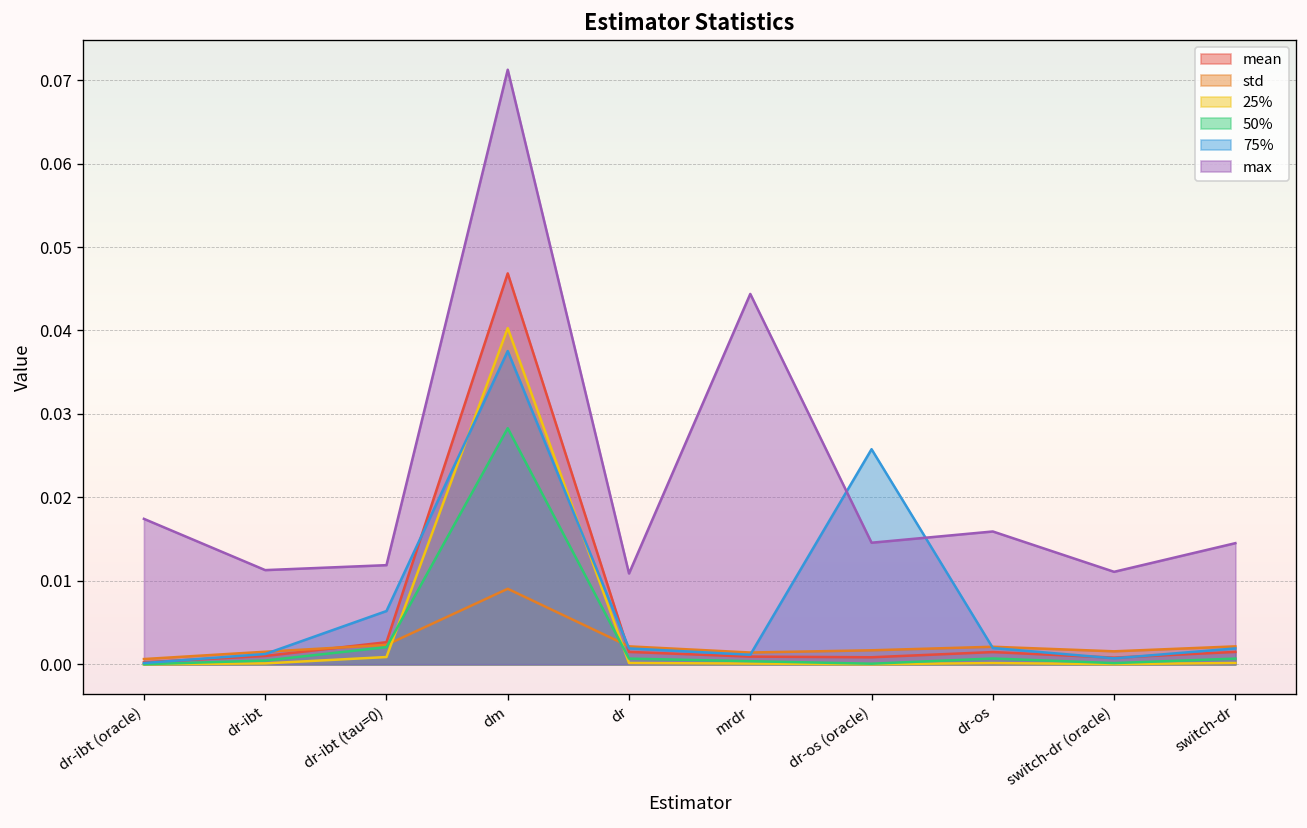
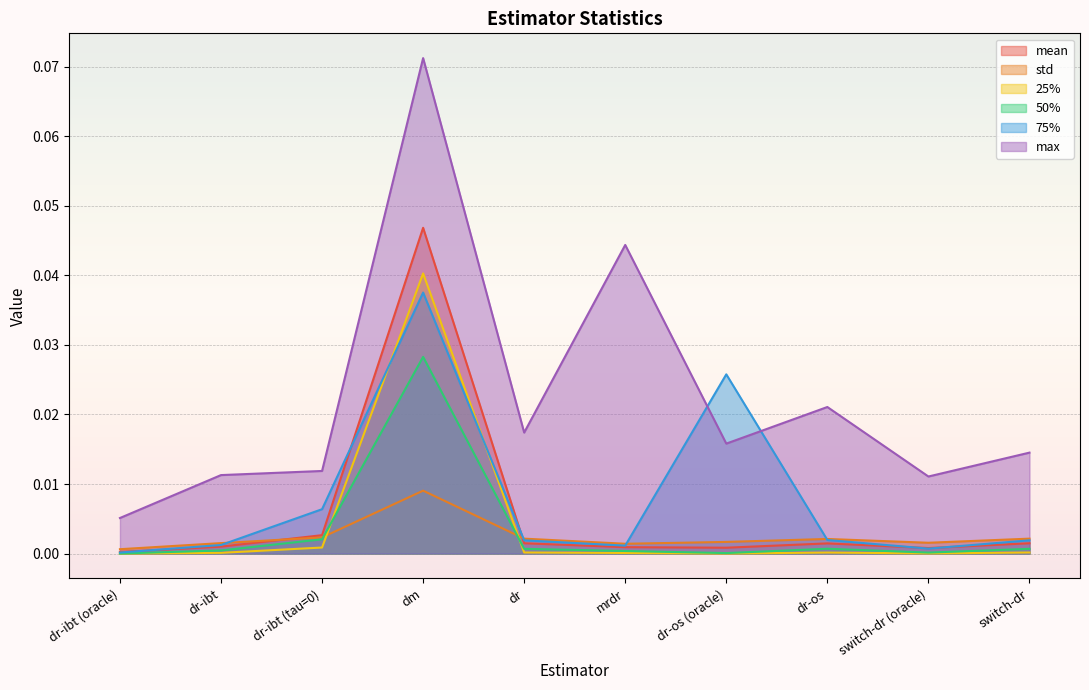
max, dr-ibt (oracle): 0.017 -> 0.005
max, dr: 0.011 -> 0.017
max, dr-os (oracle): 0.015 -> 0.016
max, dr-os: 0.016 -> 0.021
